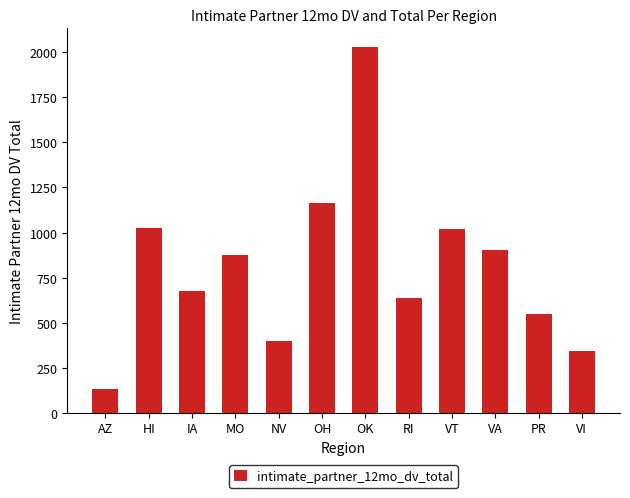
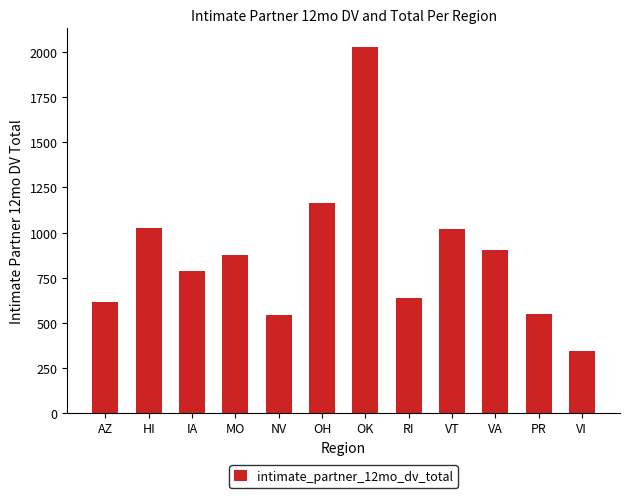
AZ: 130 -> 620
IA: 680 -> 790
NV: 400 -> 540
